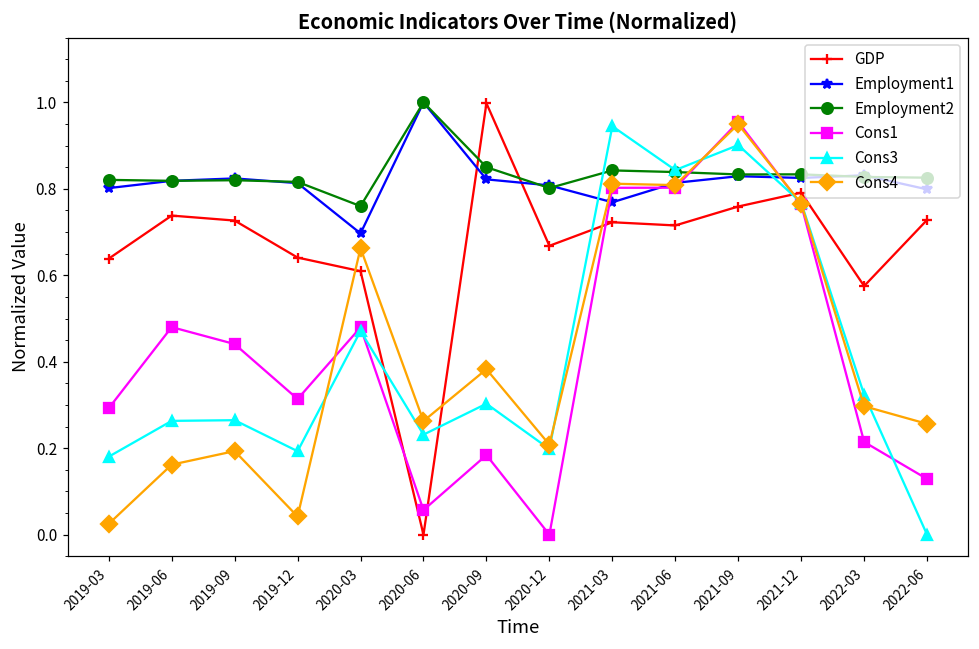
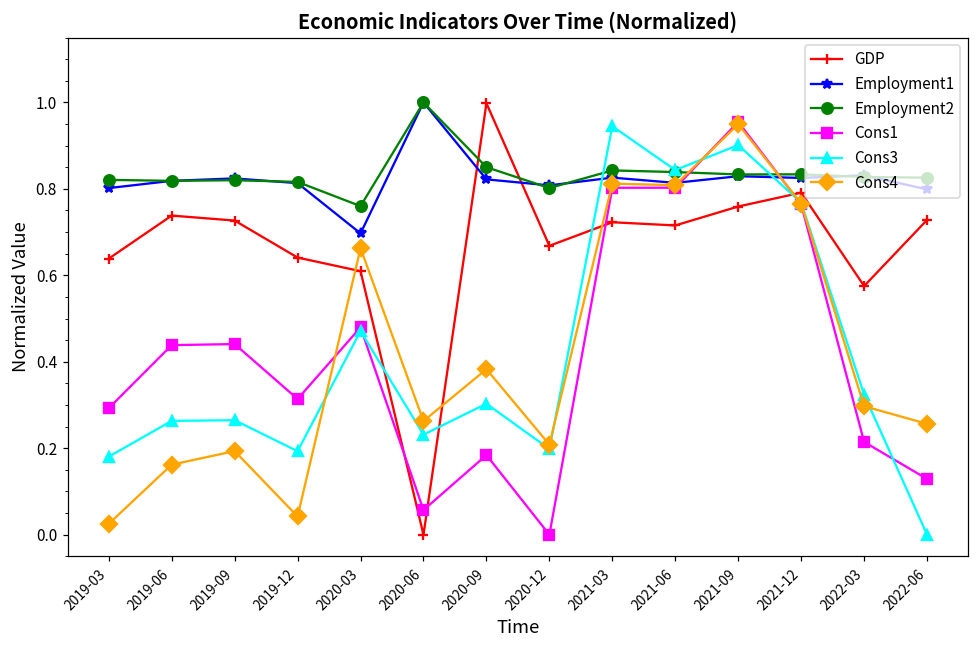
Cons1, 2019-06: 0.48 -> 0.44
Employment1, 2021-03: 0.77 -> 0.83
